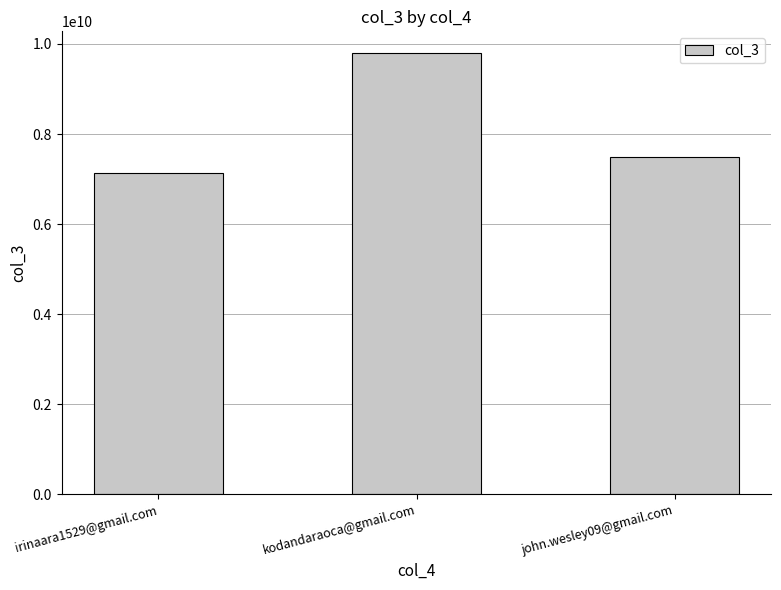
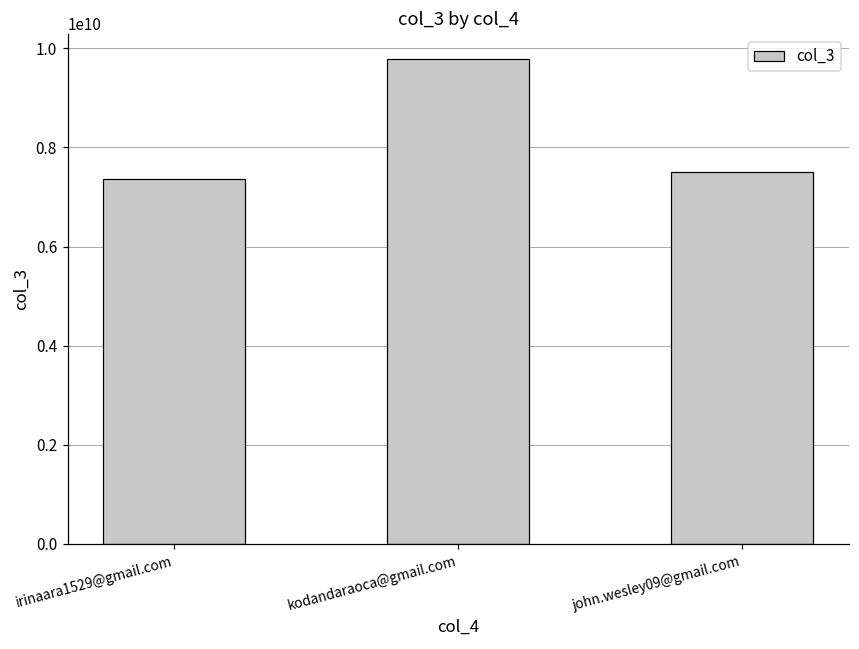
irinaara1529@gmail.com: 7100000000 -> 7400000000
